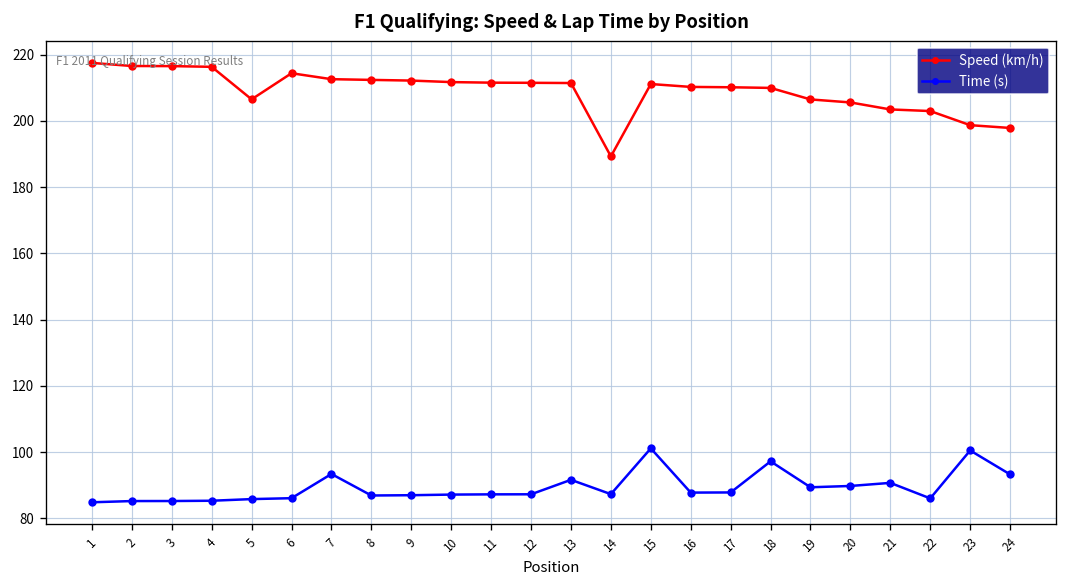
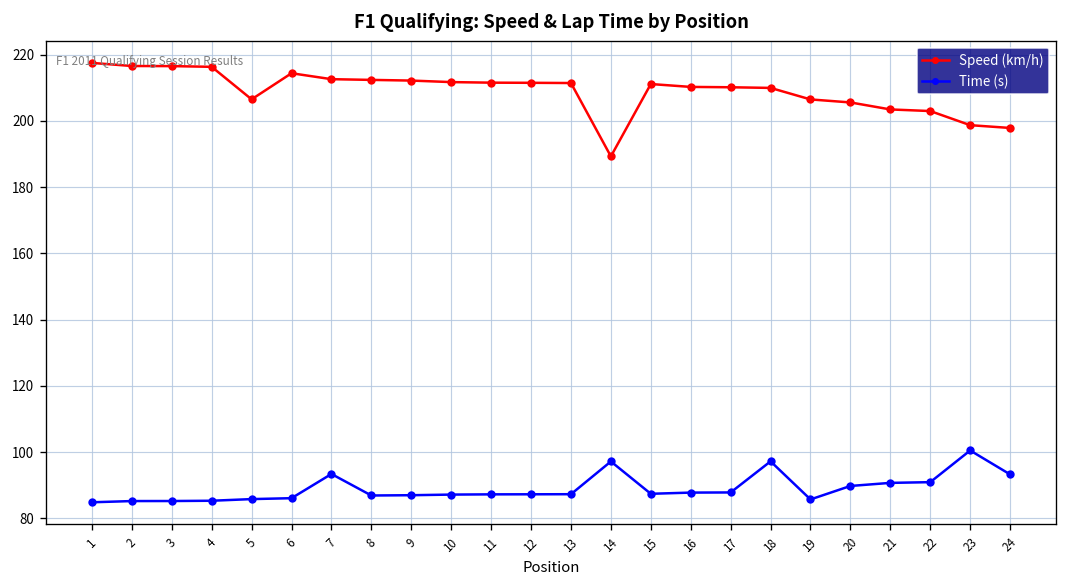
Time (s), 13: 92 -> 87
Time (s), 14: 87 -> 97
Time (s), 15: 101 -> 87
Time (s), 19: 89 -> 86
Time (s), 22: 86 -> 91
